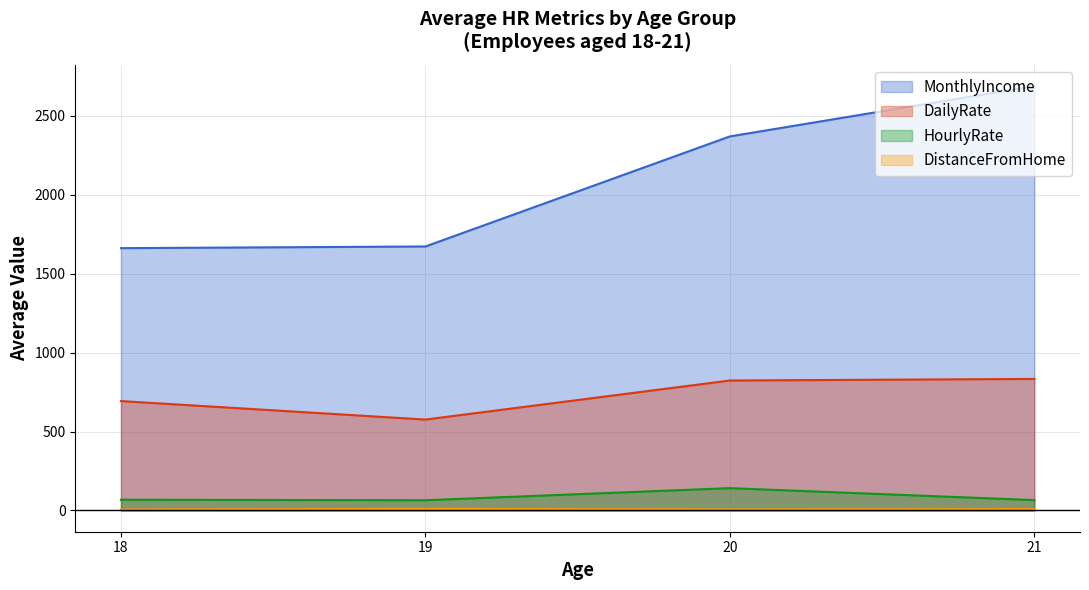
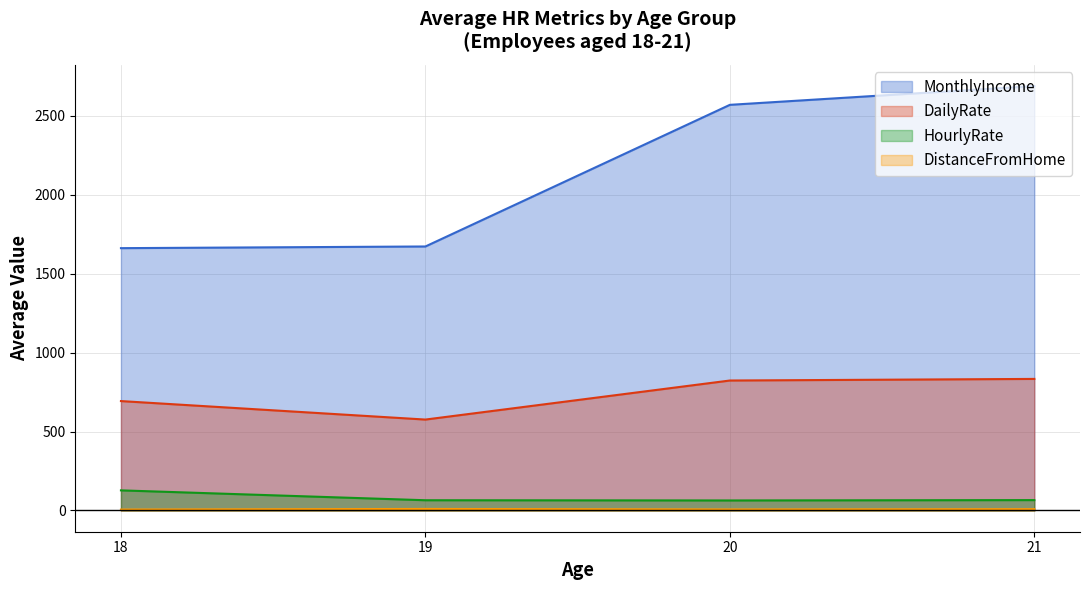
HourlyRate, 18: 70 -> 130
MonthlyIncome, 20: 2370 -> 2570
HourlyRate, 20: 140 -> 60
